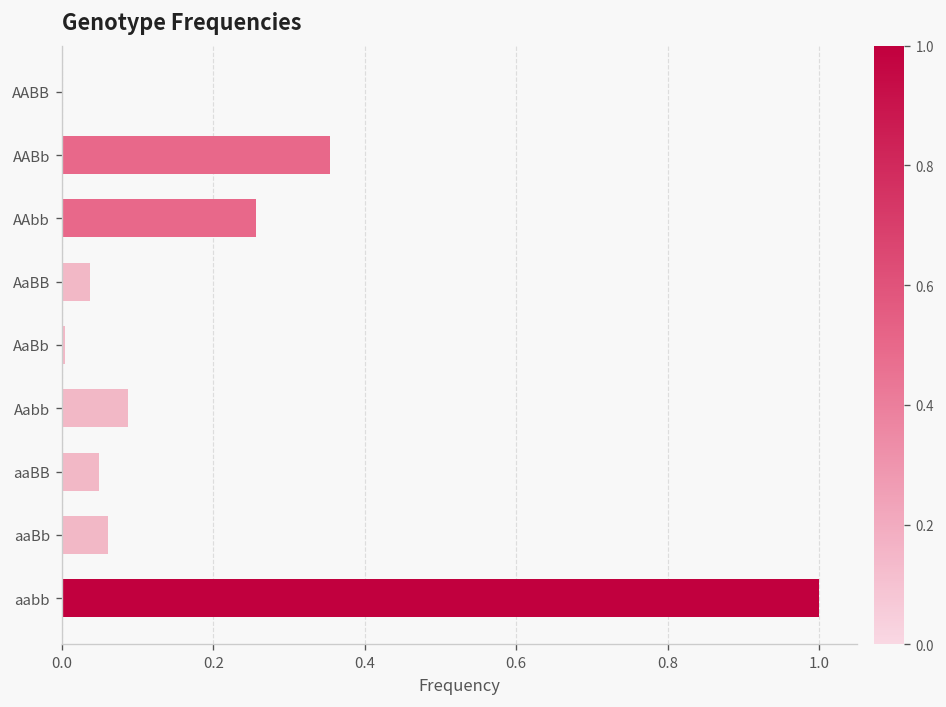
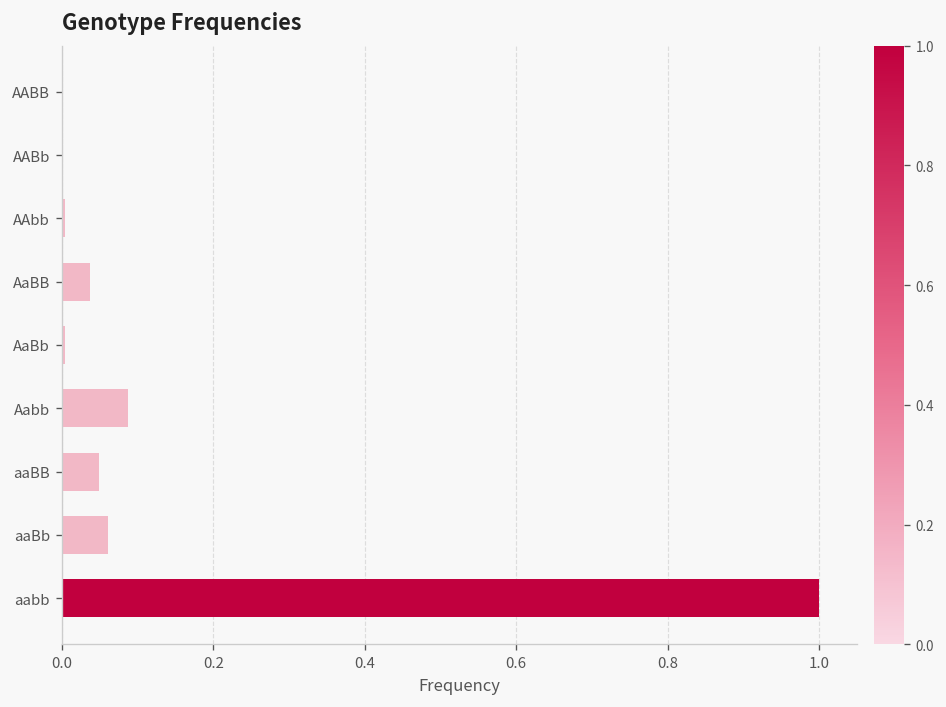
AABb: 0.35 -> 0.00
AAbb: 0.26 -> 0.00
